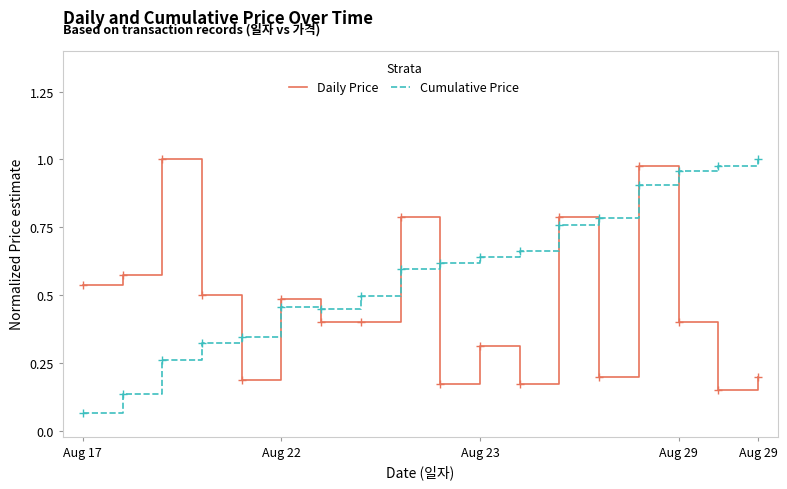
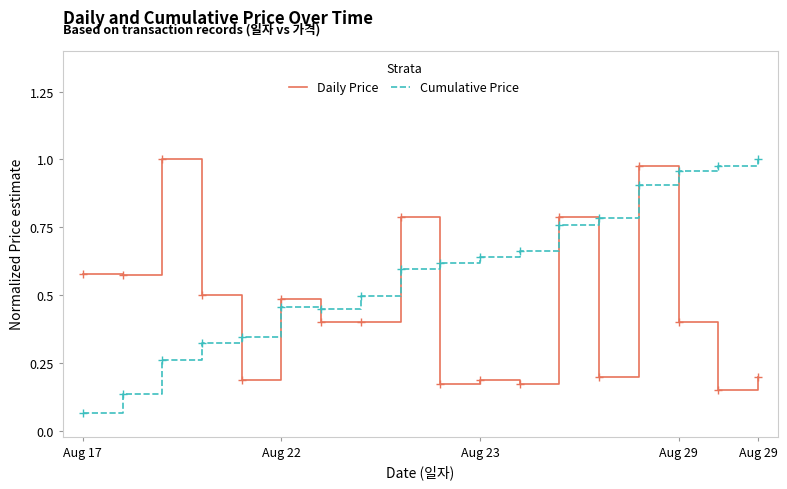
Daily Price, Aug 17: 0.54 -> 0.58
Daily Price, Aug 23: 0.31 -> 0.19
